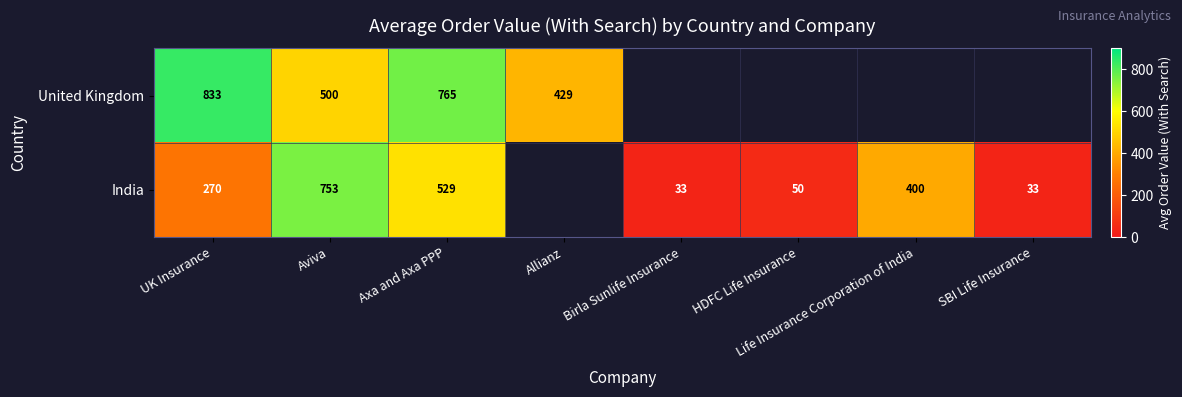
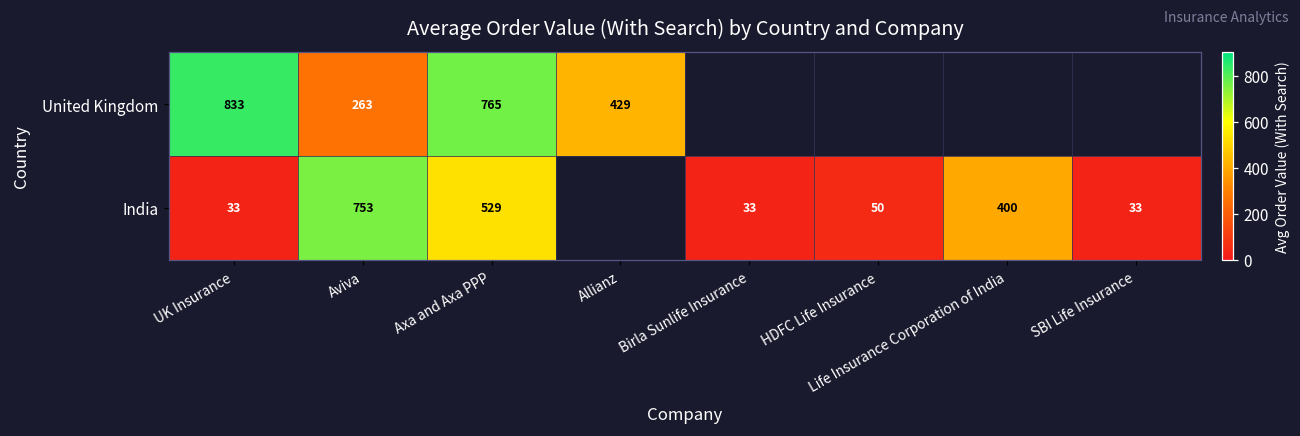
United Kingdom, Aviva: 500 -> 263
India, UK Insurance: 270 -> 33
